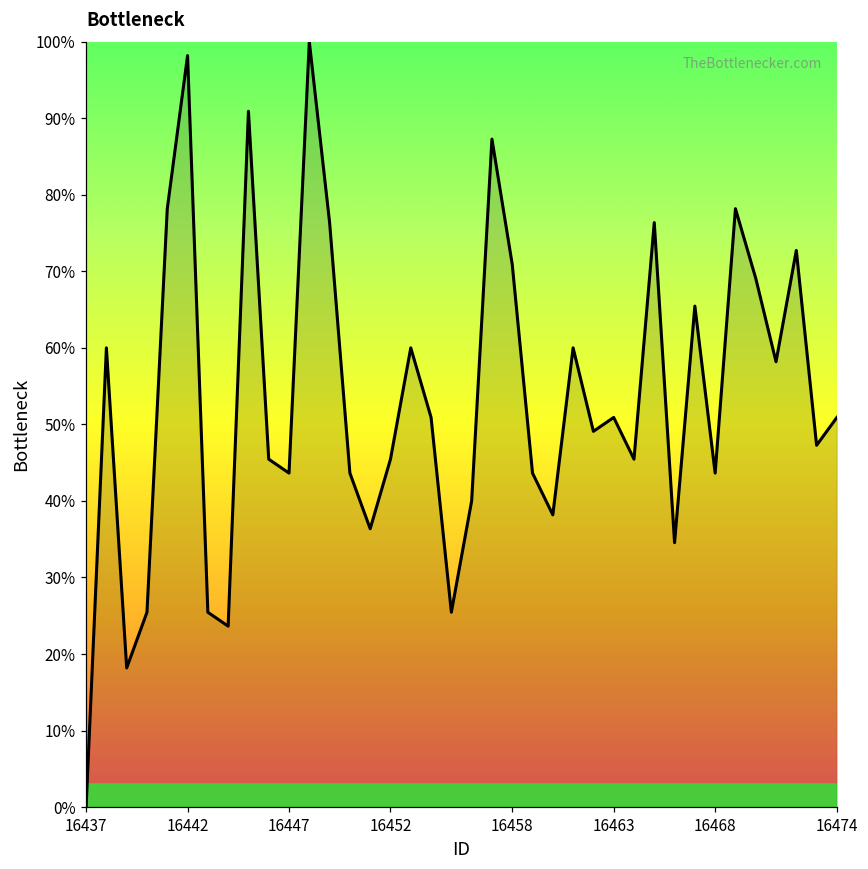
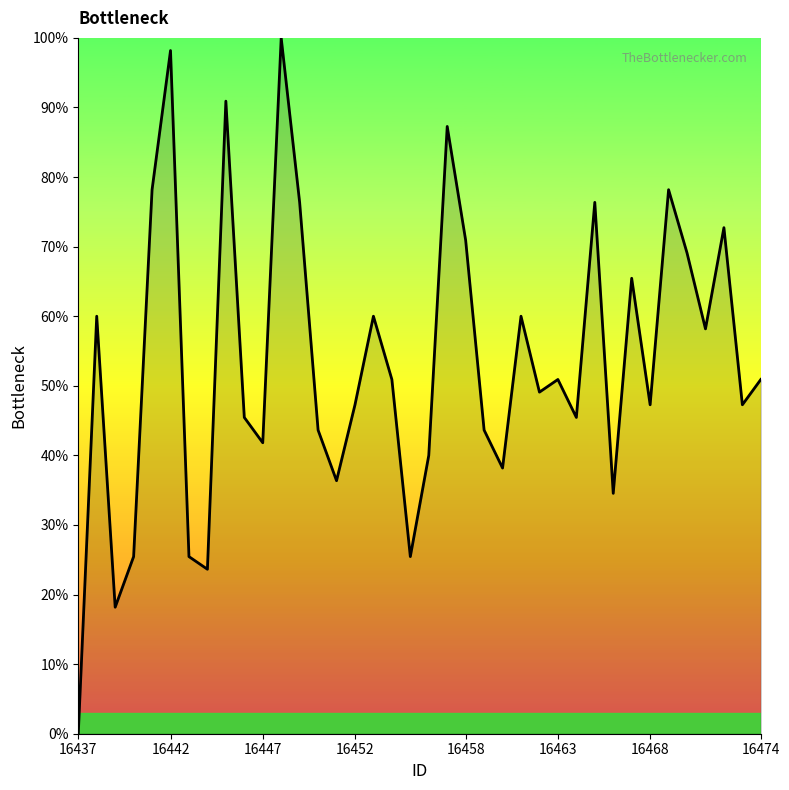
16447: 44% -> 42%
16452: 45% -> 47%
16468: 44% -> 47%
